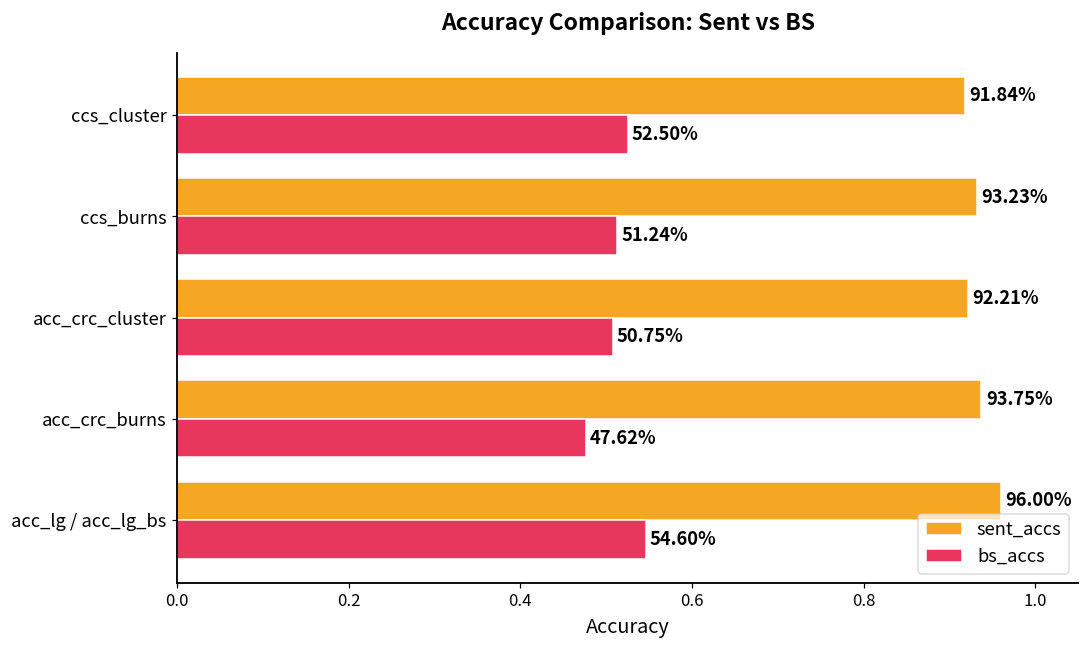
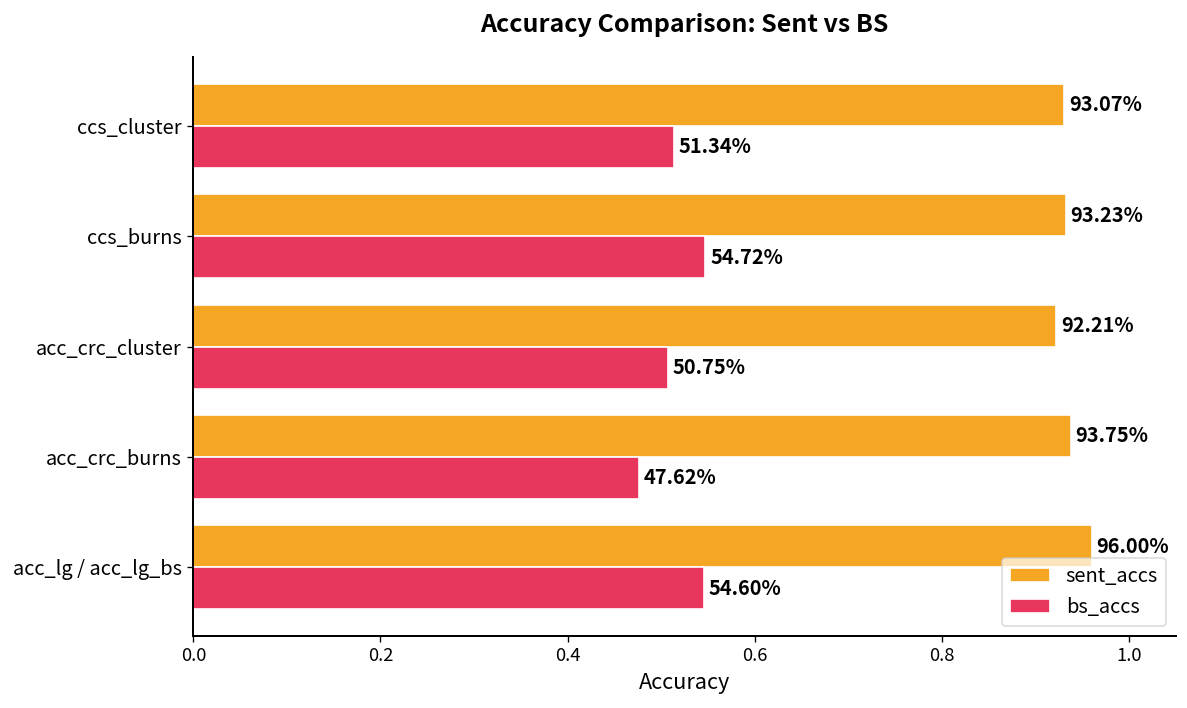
sent_accs, ccs_cluster: 91.84% -> 93.07%
bs_accs, ccs_cluster: 52.50% -> 51.34%
bs_accs, ccs_burns: 51.24% -> 54.72%
